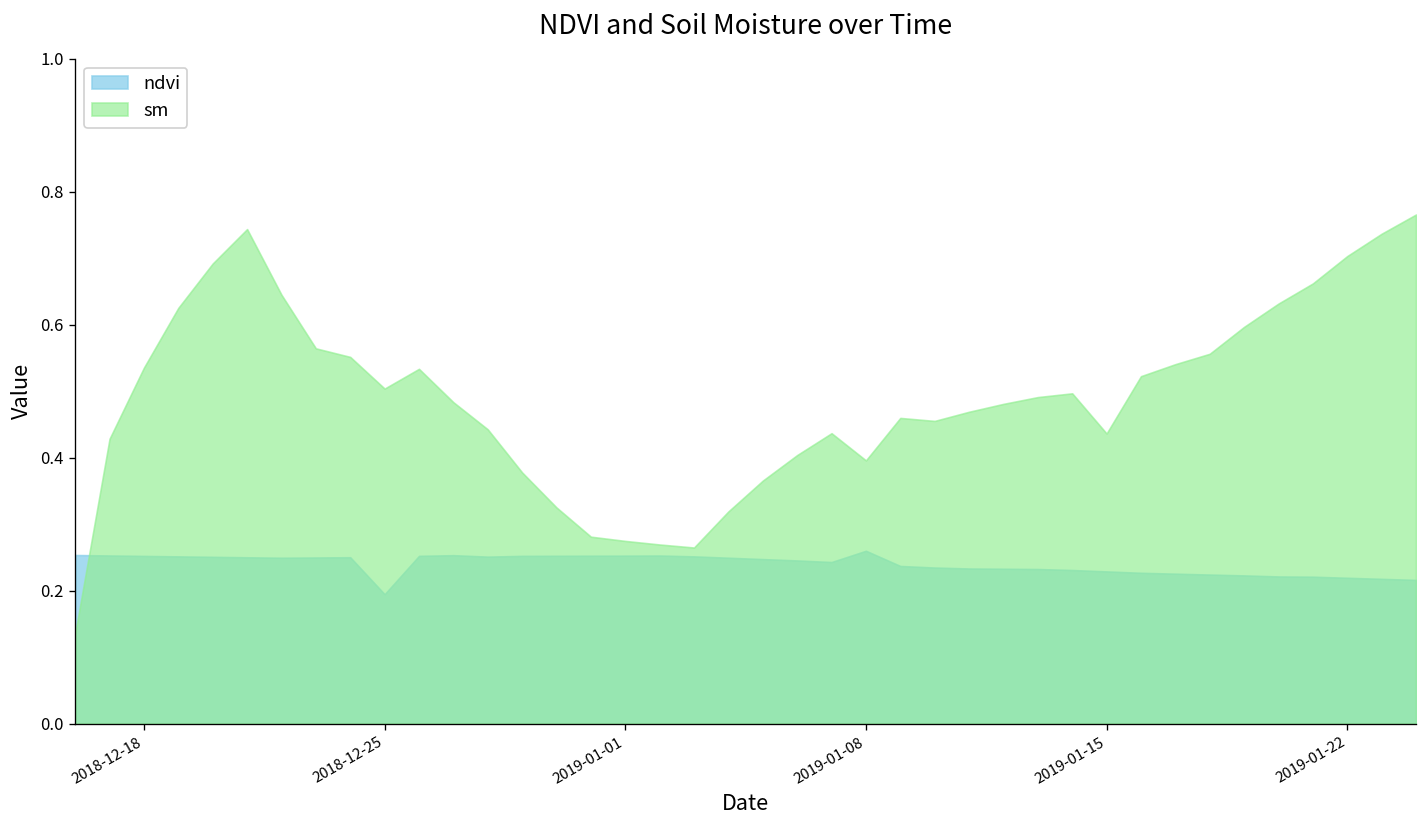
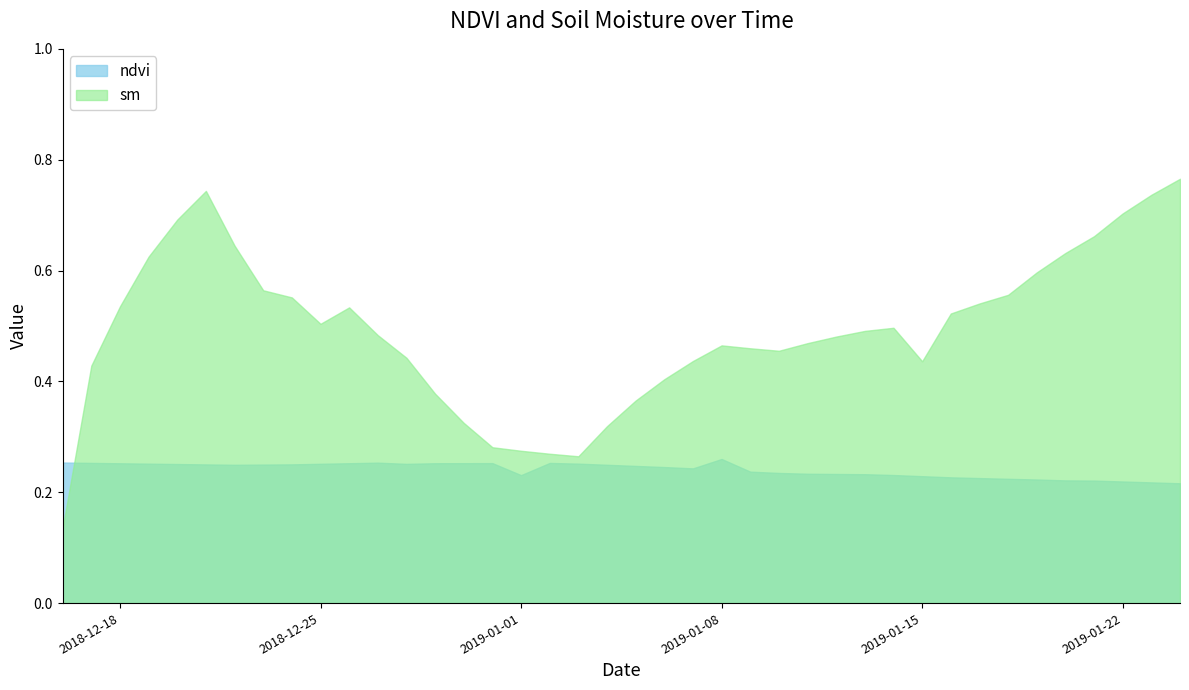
ndvi, 2018-12-25: 0.19 -> 0.25
ndvi, 2019-01-01: 0.25 -> 0.23
sm, 2019-01-08: 0.40 -> 0.46
